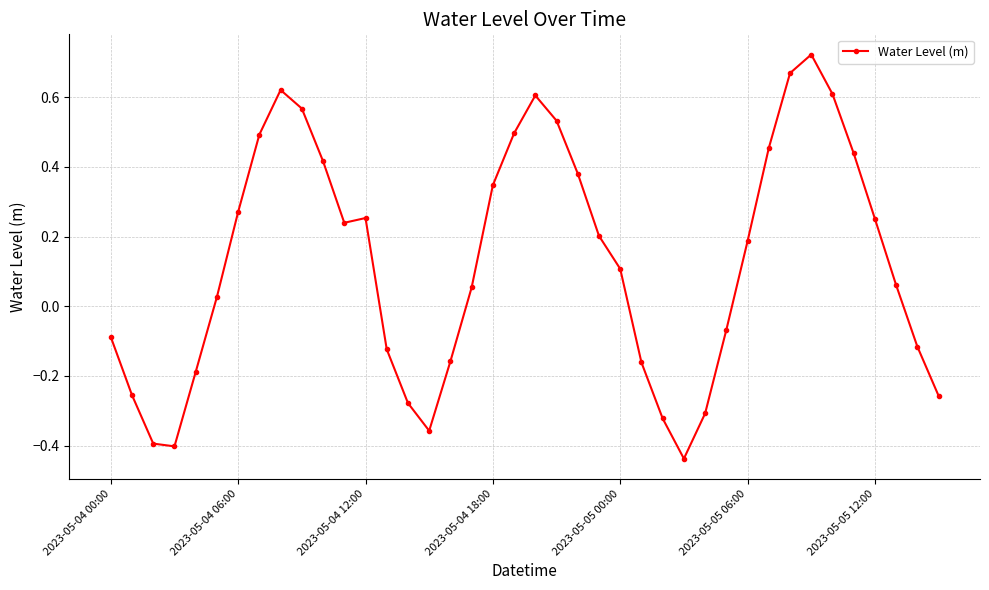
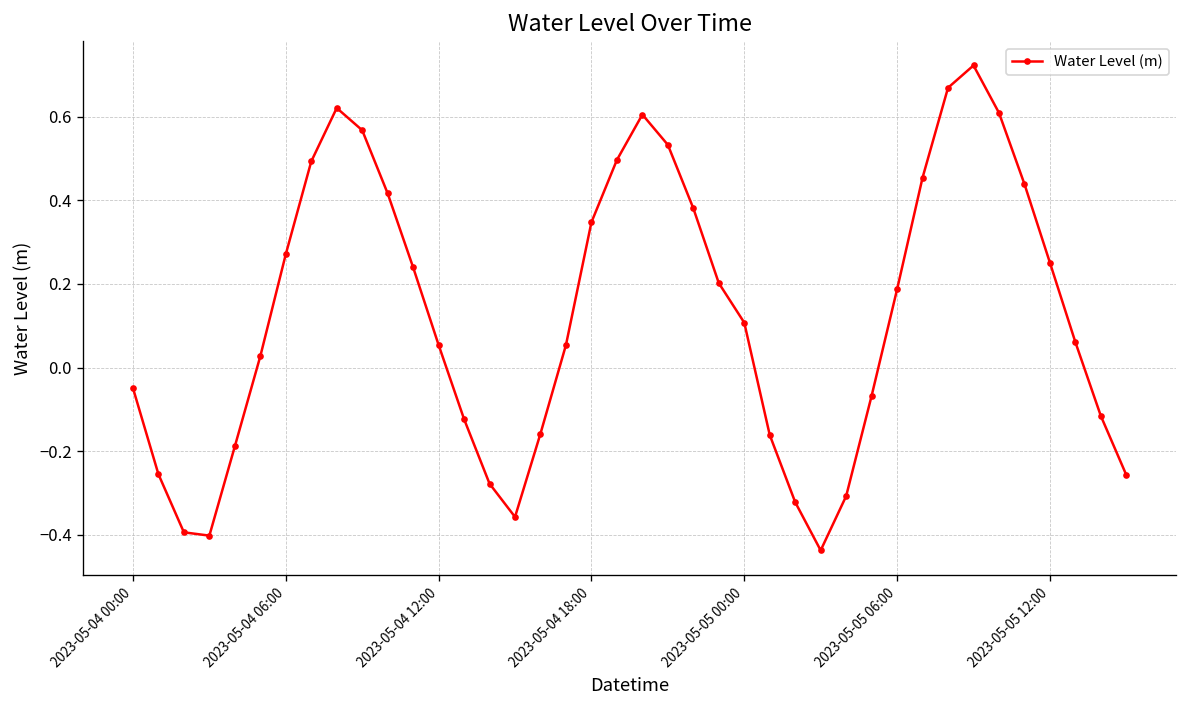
2023-05-04 00:00: -0.09 -> -0.05
2023-05-04 12:00: 0.25 -> 0.05
